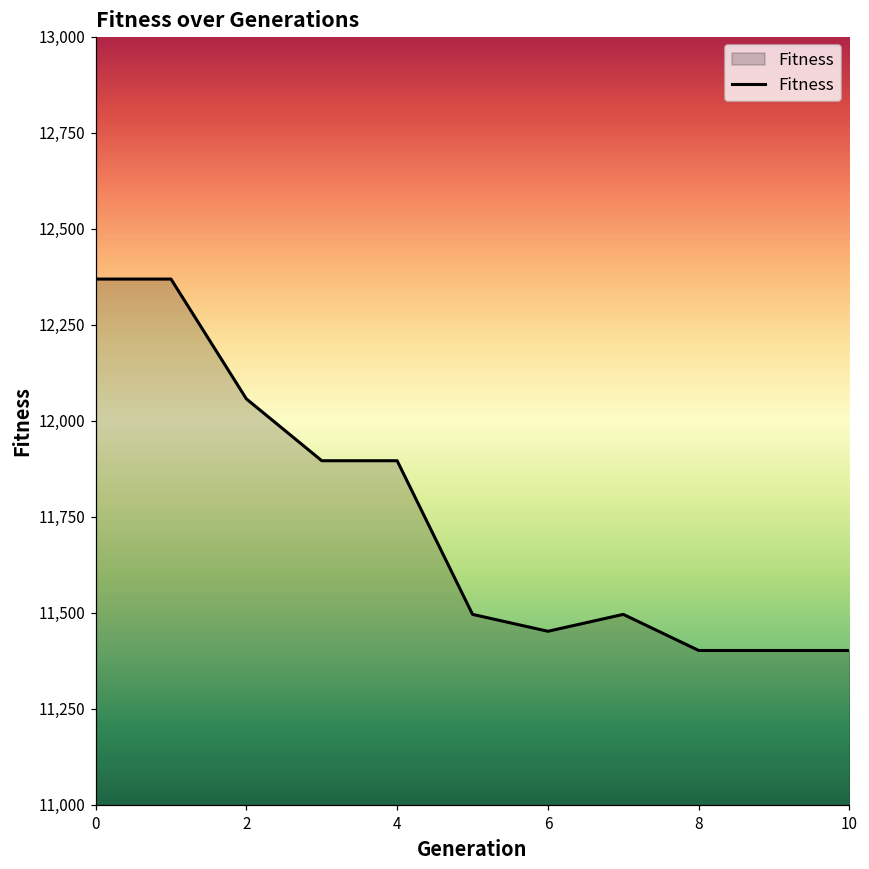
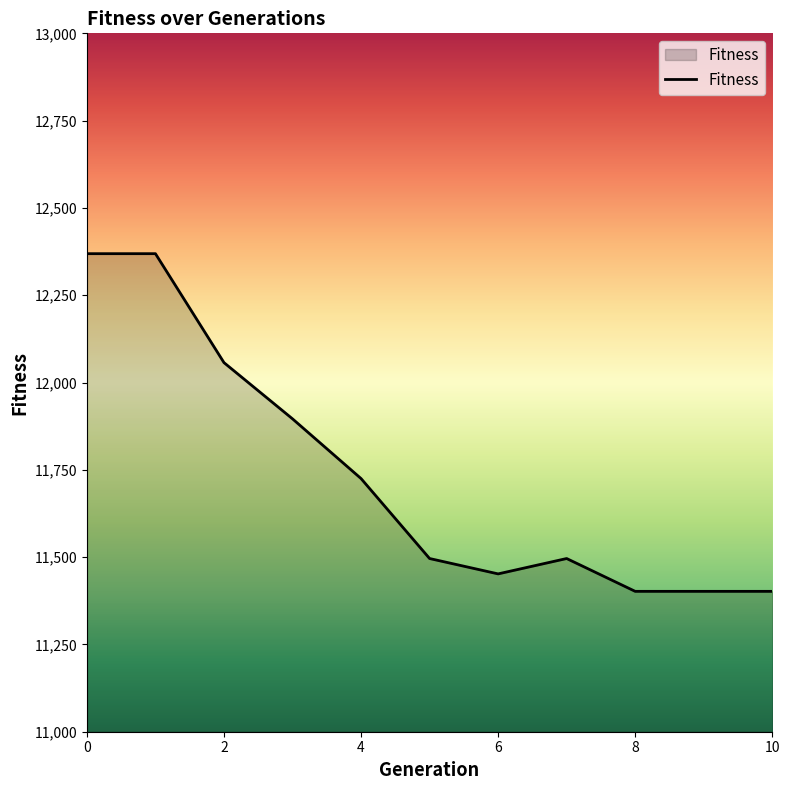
4: 11,900 -> 11,730
